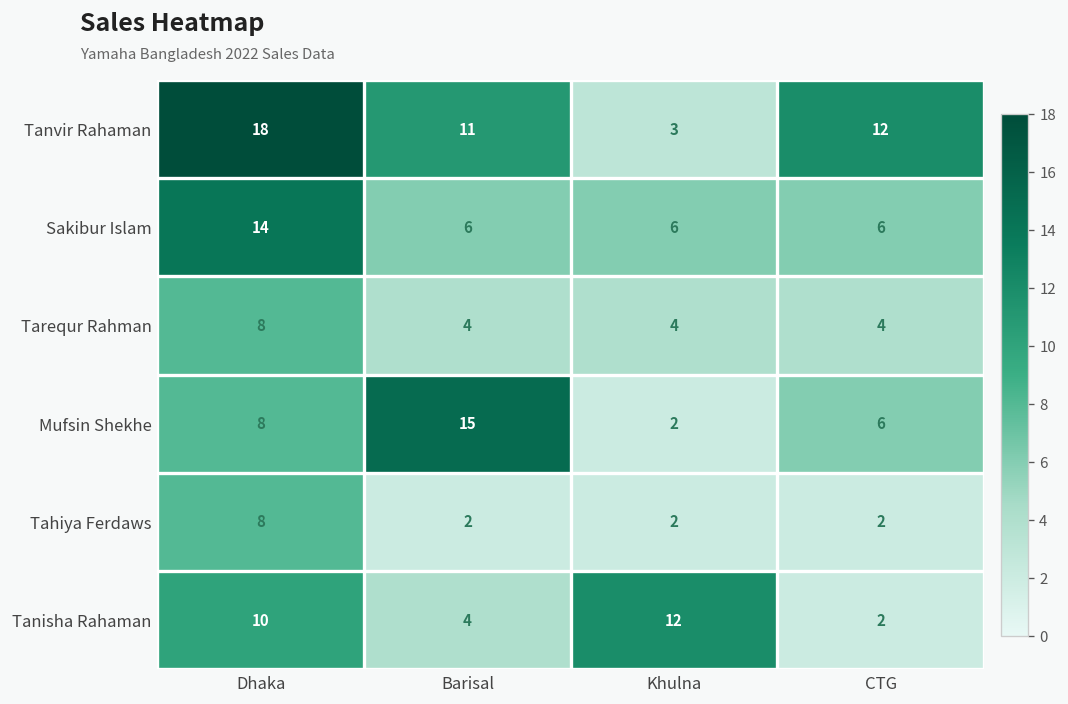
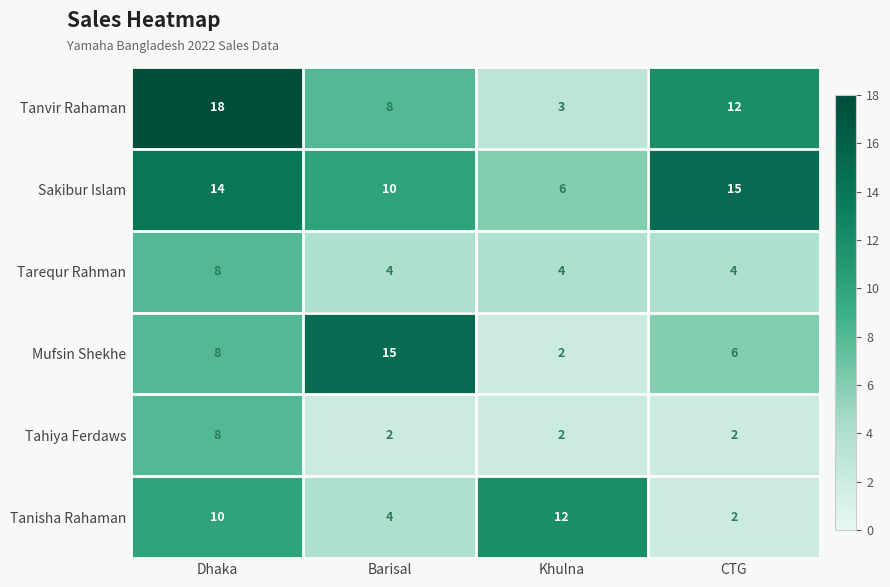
Tanvir Rahaman, Barisal: 11 -> 8
Sakibur Islam, Barisal: 6 -> 10
Sakibur Islam, CTG: 6 -> 15
